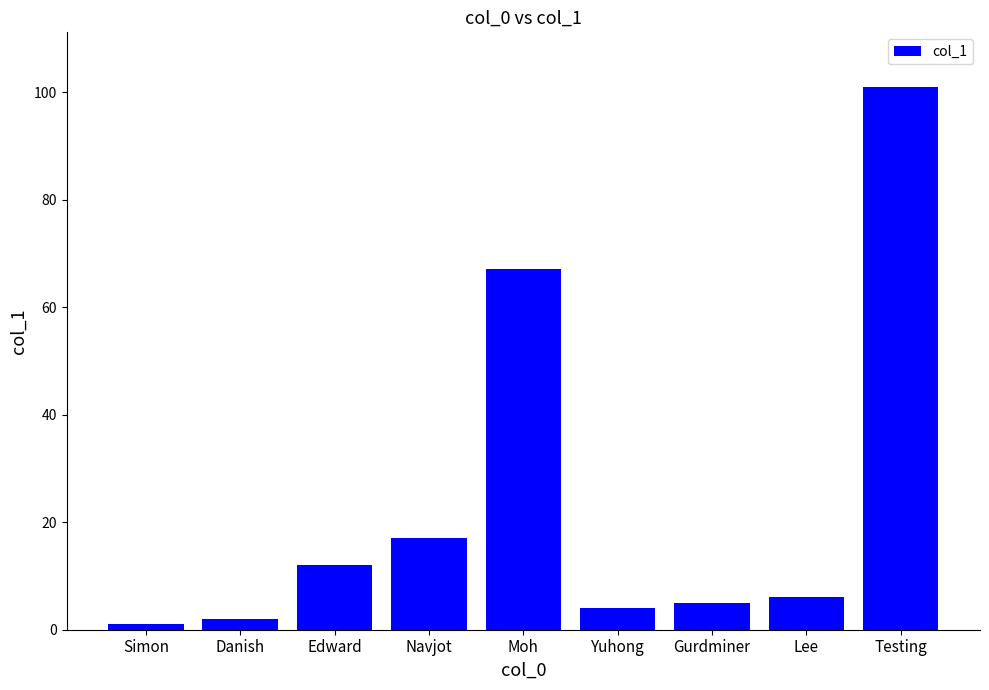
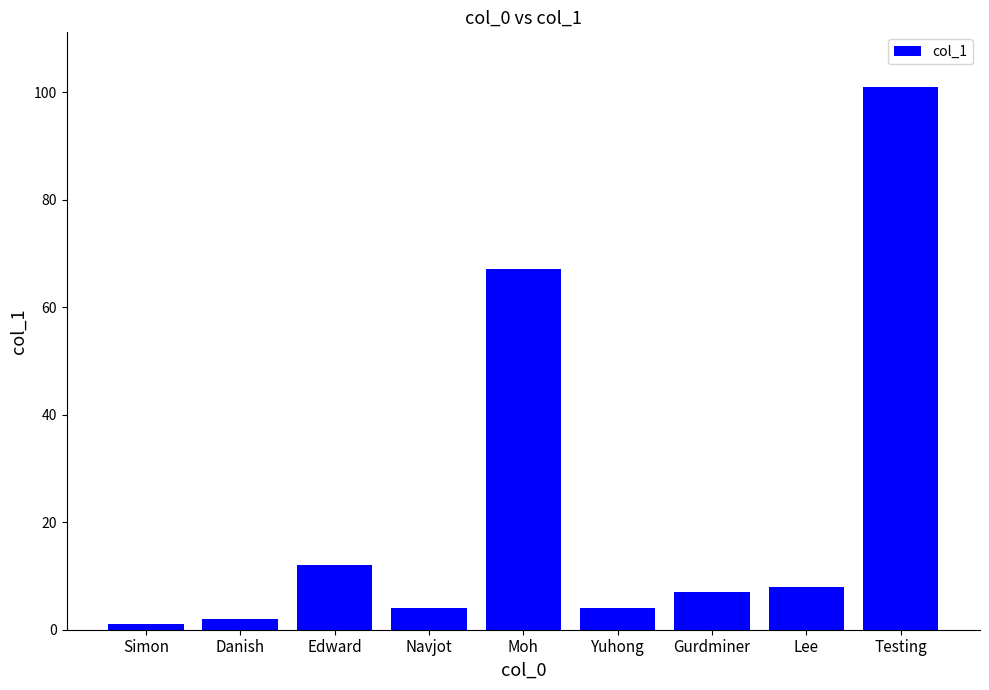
Navjot: 17 -> 4
Gurdminer: 5 -> 7
Lee: 6 -> 8
